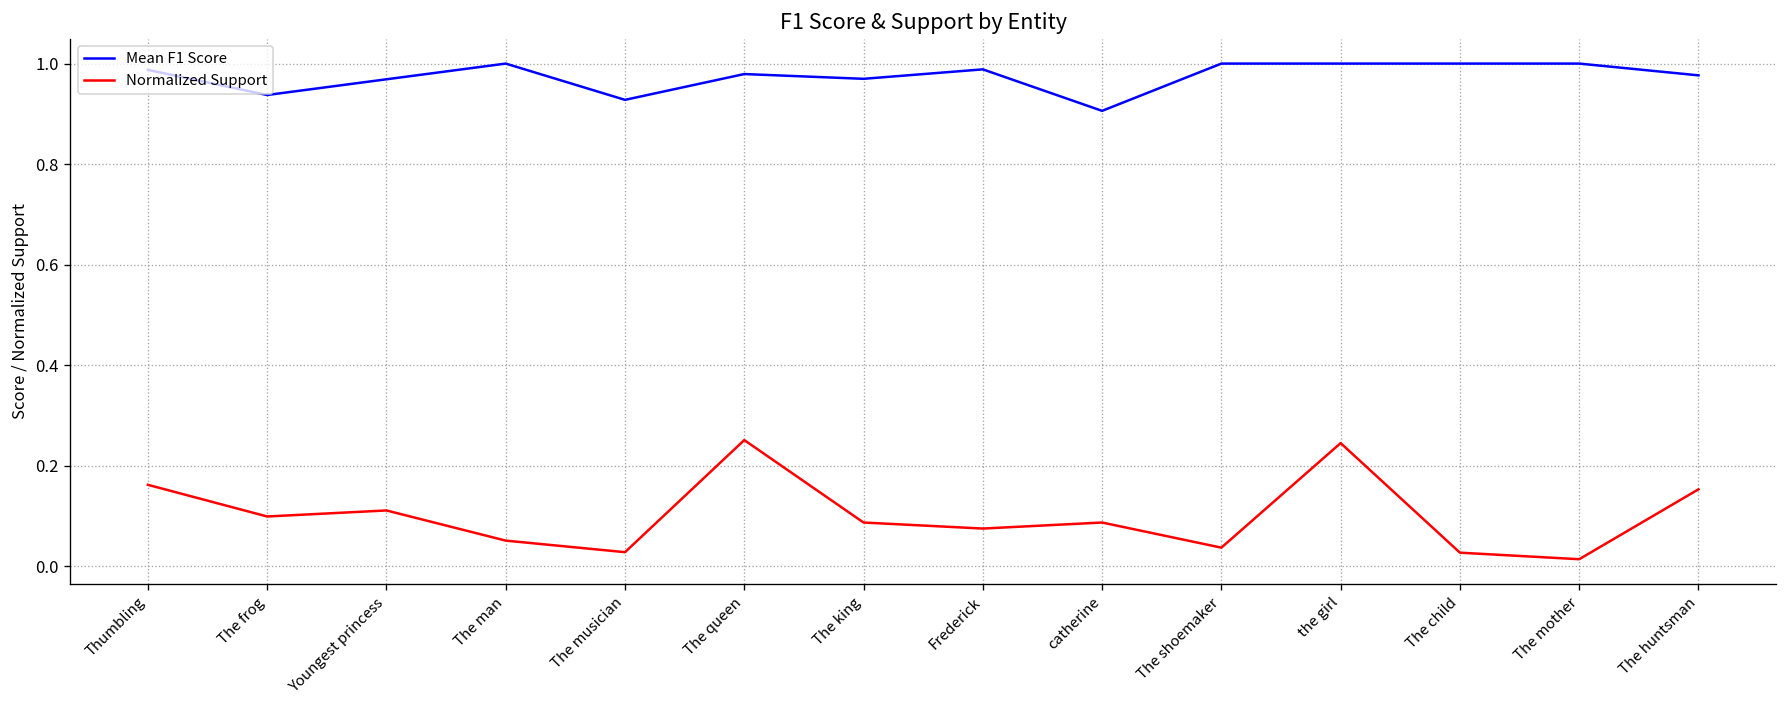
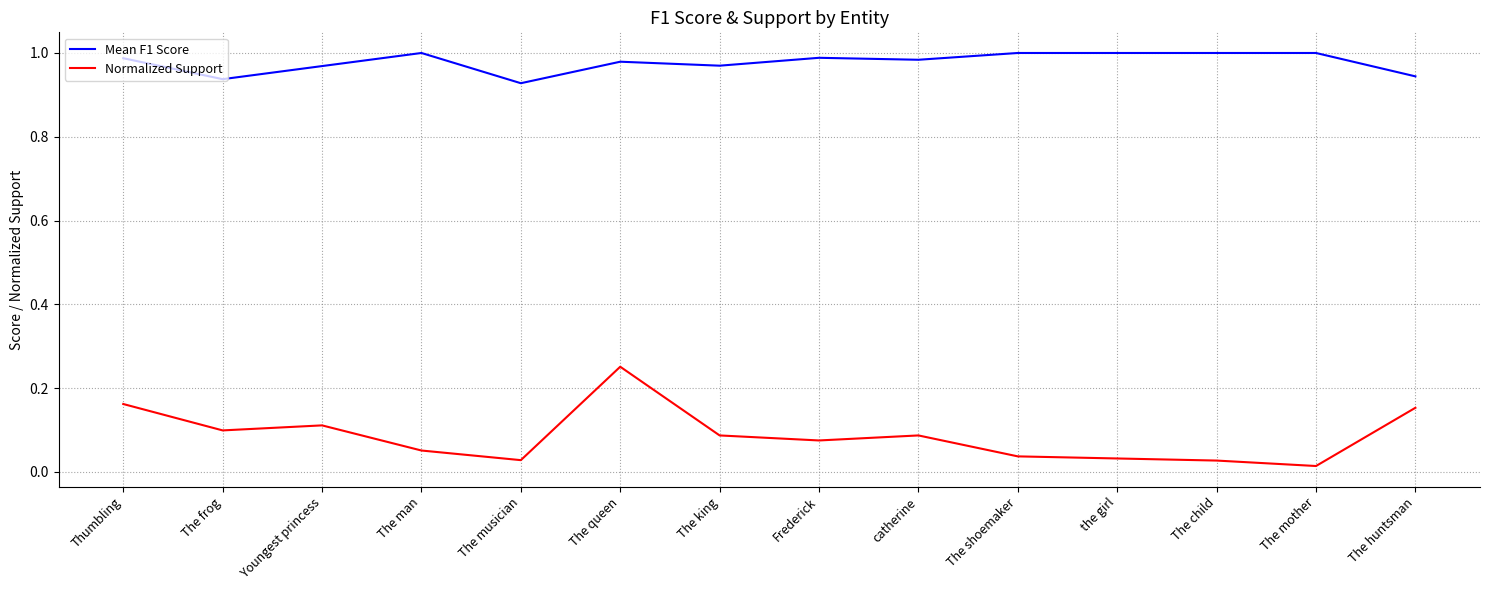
Mean F1 Score, catherine: 0.91 -> 0.98
Normalized Support, the girl: 0.25 -> 0.03
Mean F1 Score, The huntsman: 0.98 -> 0.94
